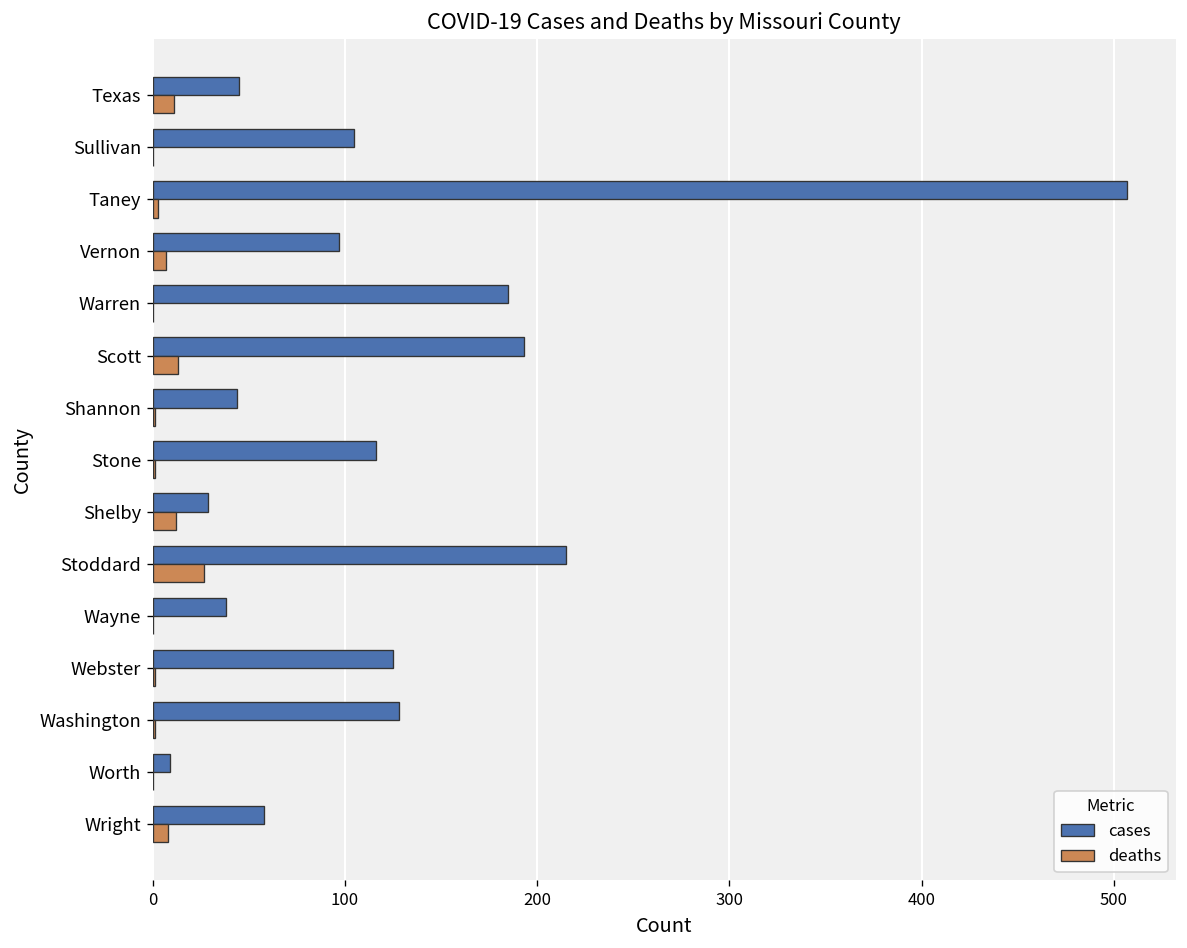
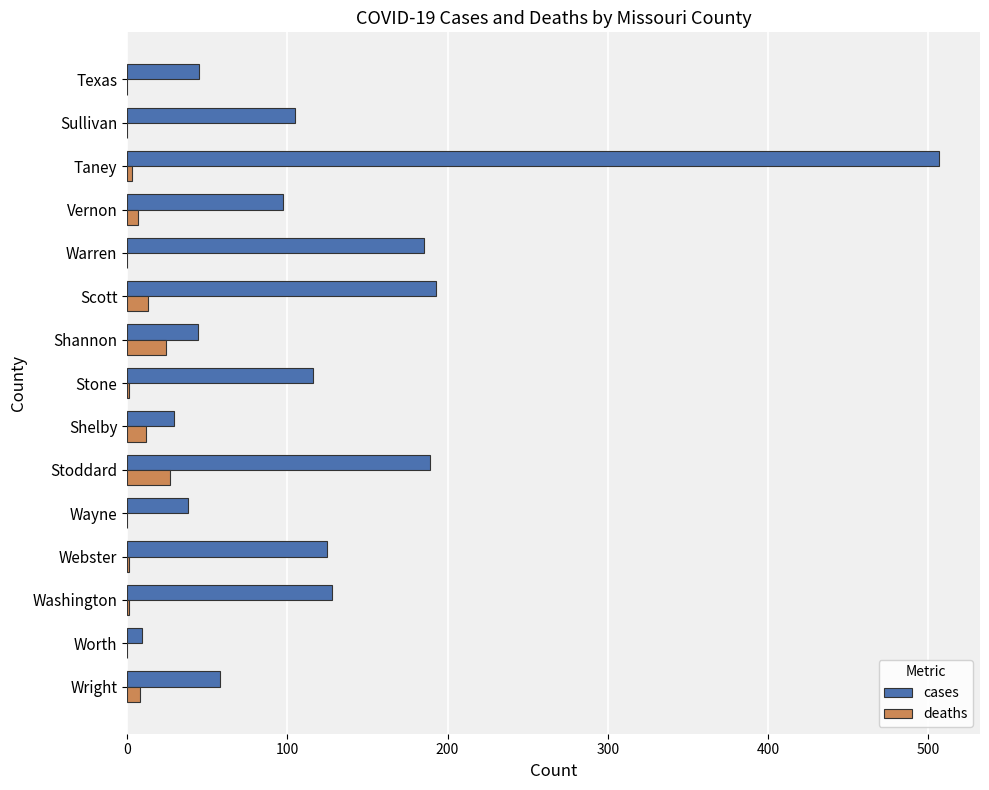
deaths, Texas: 11 -> 0
deaths, Shannon: 1 -> 24
cases, Stoddard: 215 -> 189
